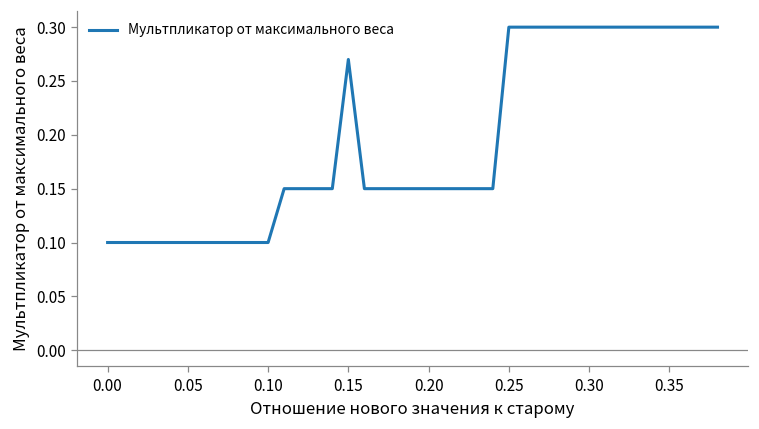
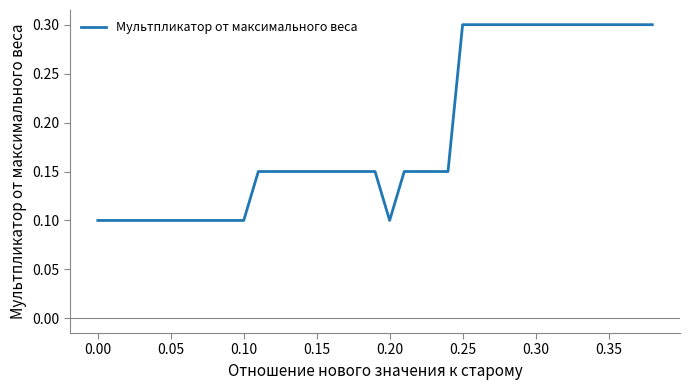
0.15: 0.27 -> 0.15
0.20: 0.15 -> 0.10
